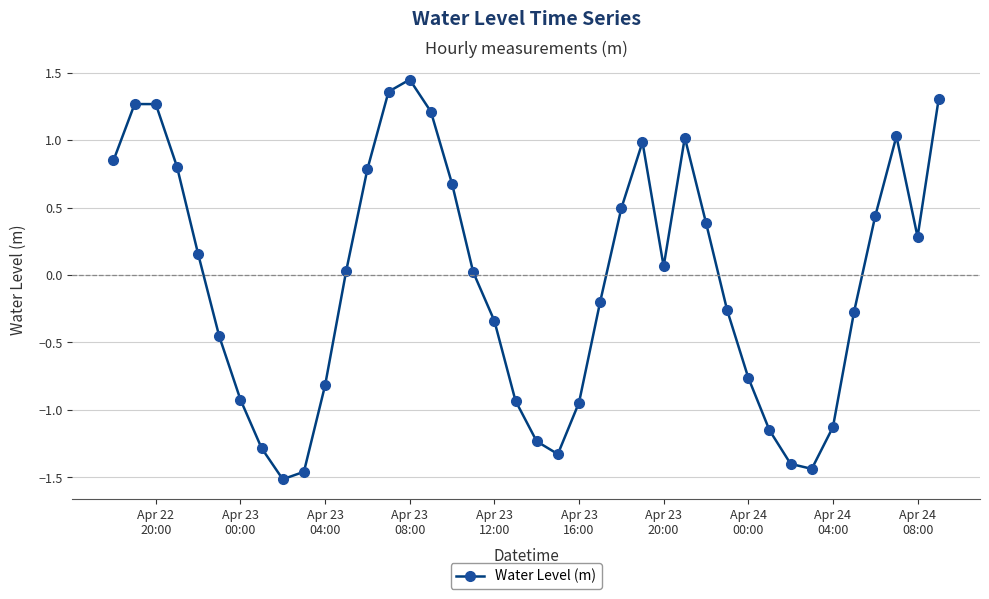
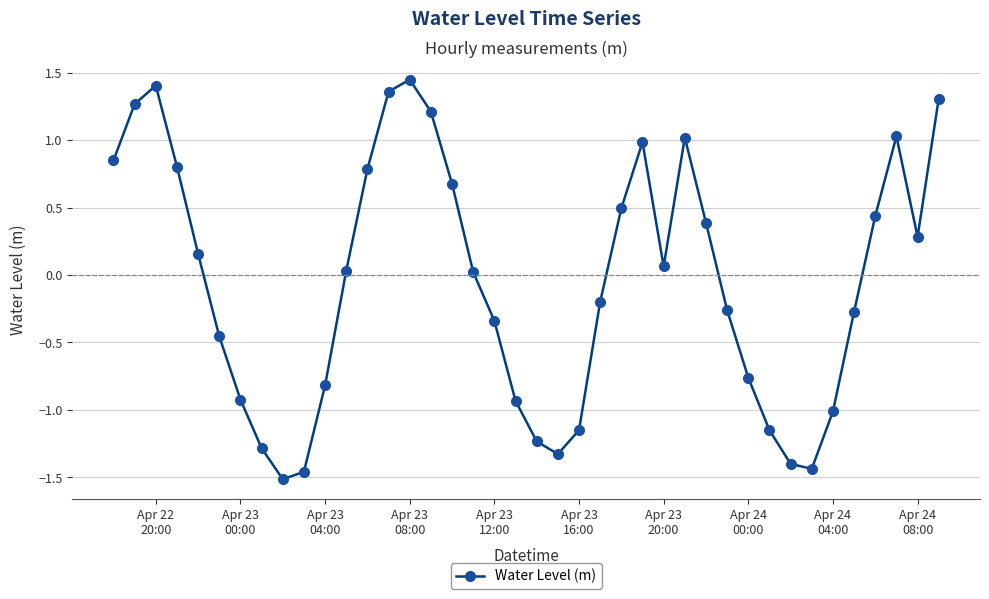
Apr 22 20:00: 1.27 -> 1.40
Apr 23 16:00: -0.95 -> -1.15
Apr 24 04:00: -1.13 -> -1.01
